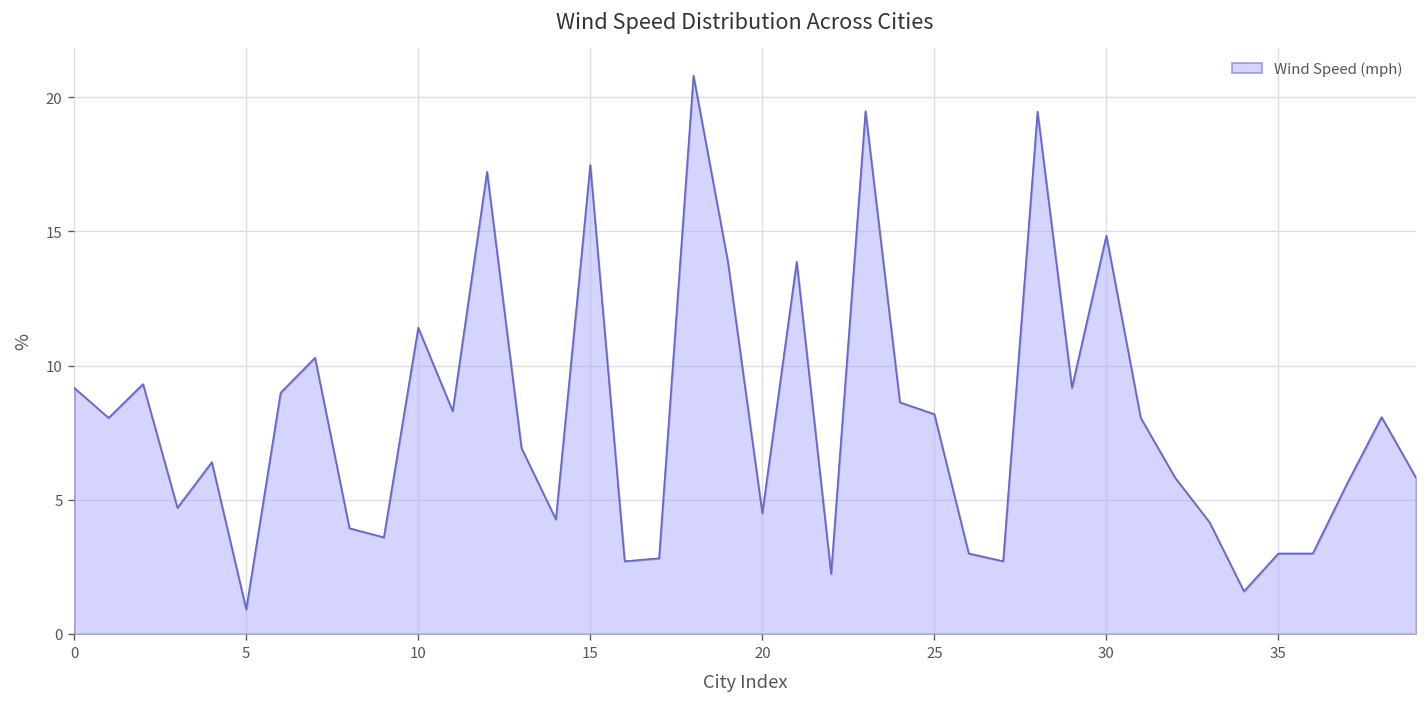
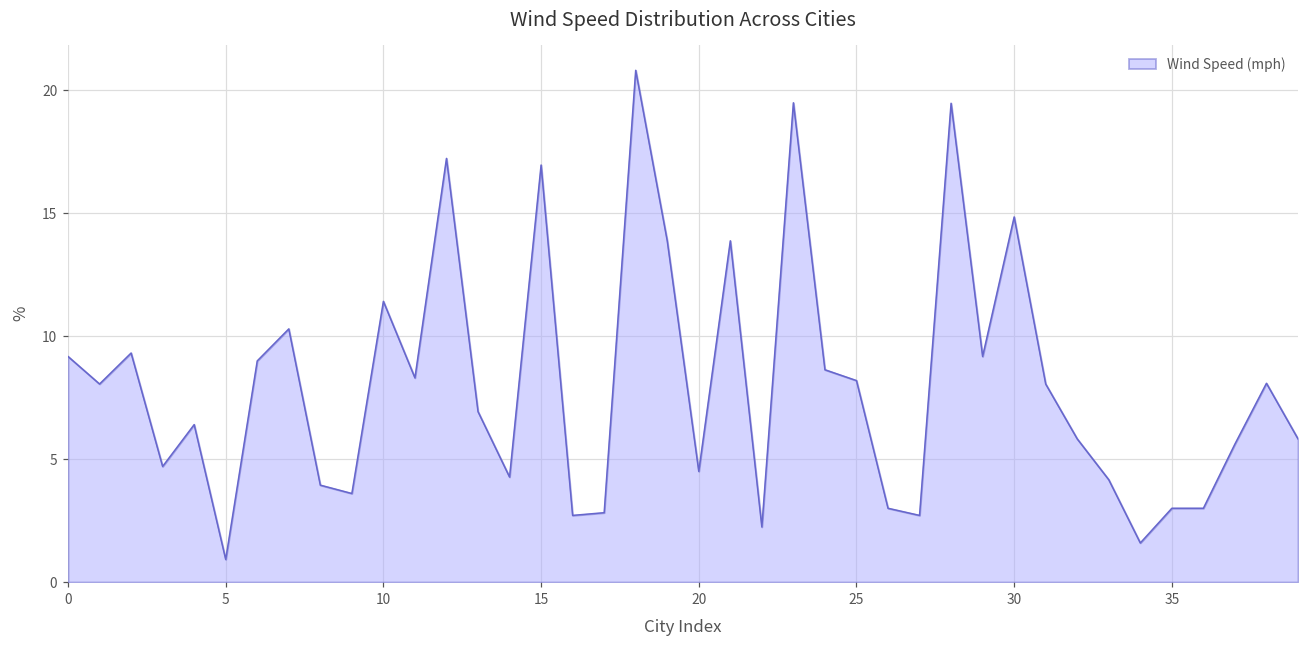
15: 17.5 -> 17.0
